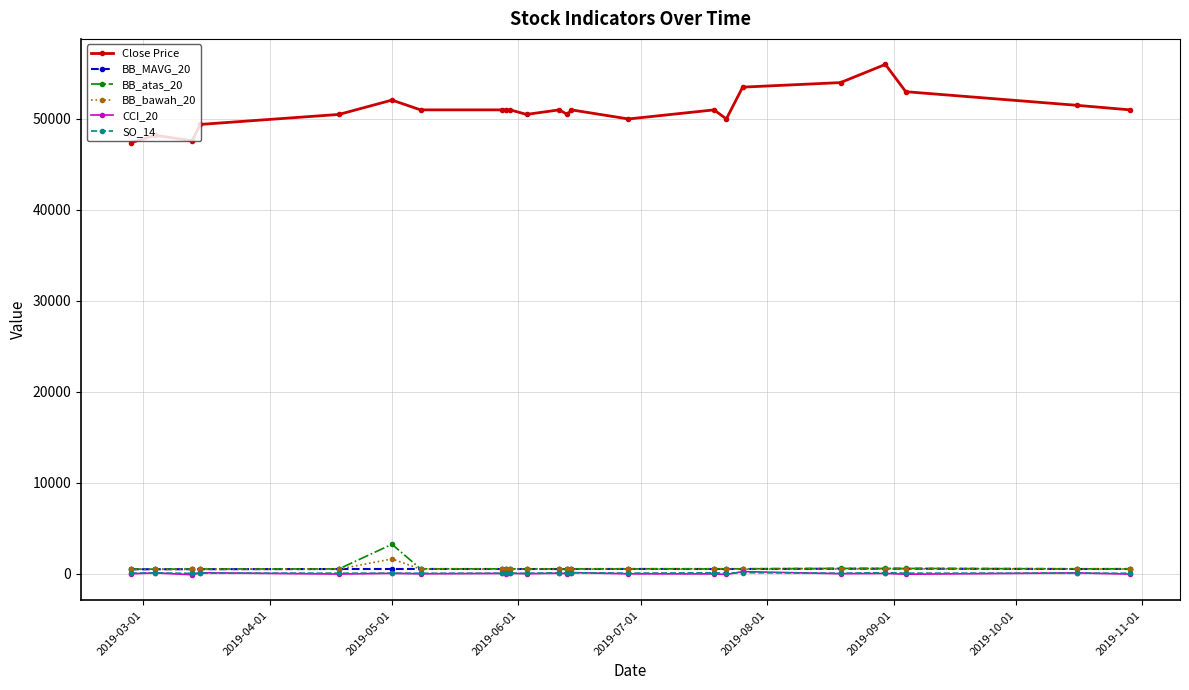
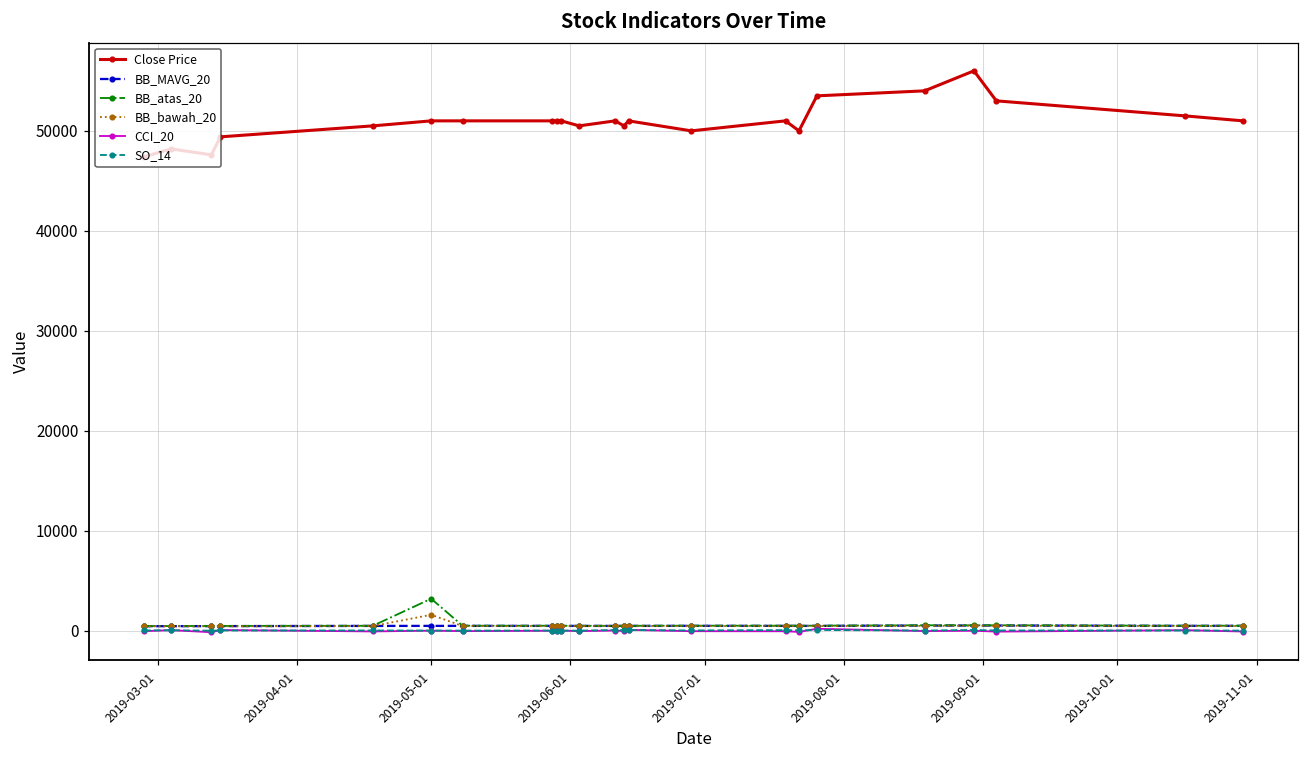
Close Price, 2019-05-01: 52000 -> 51000
